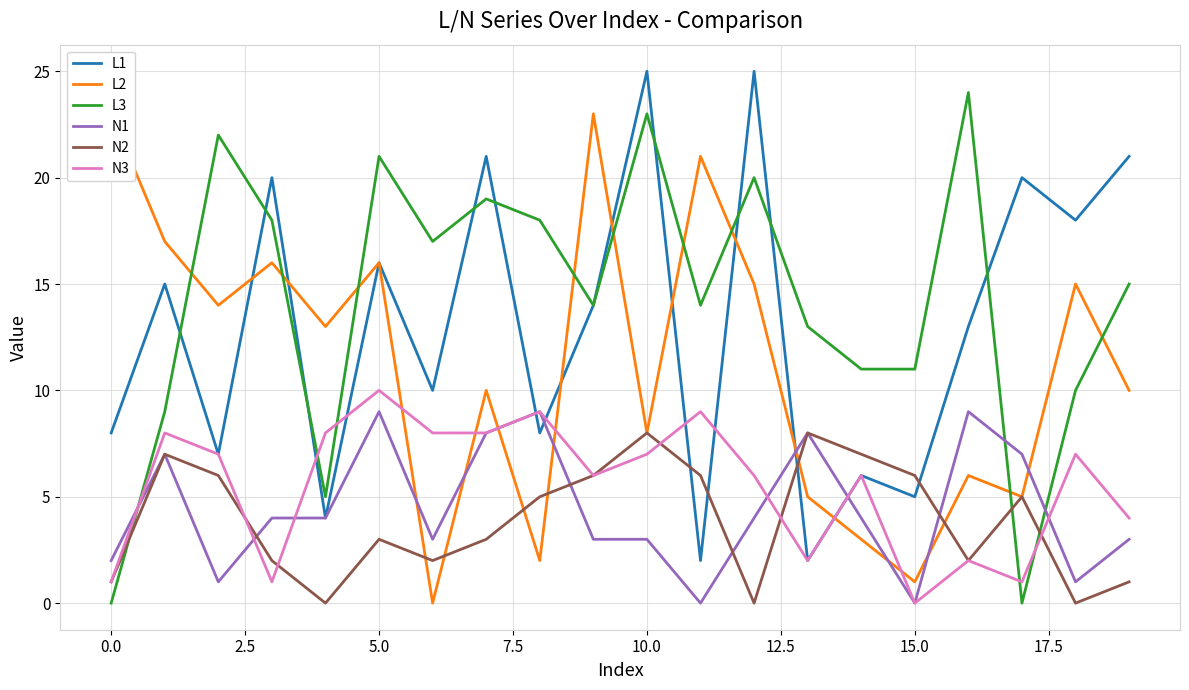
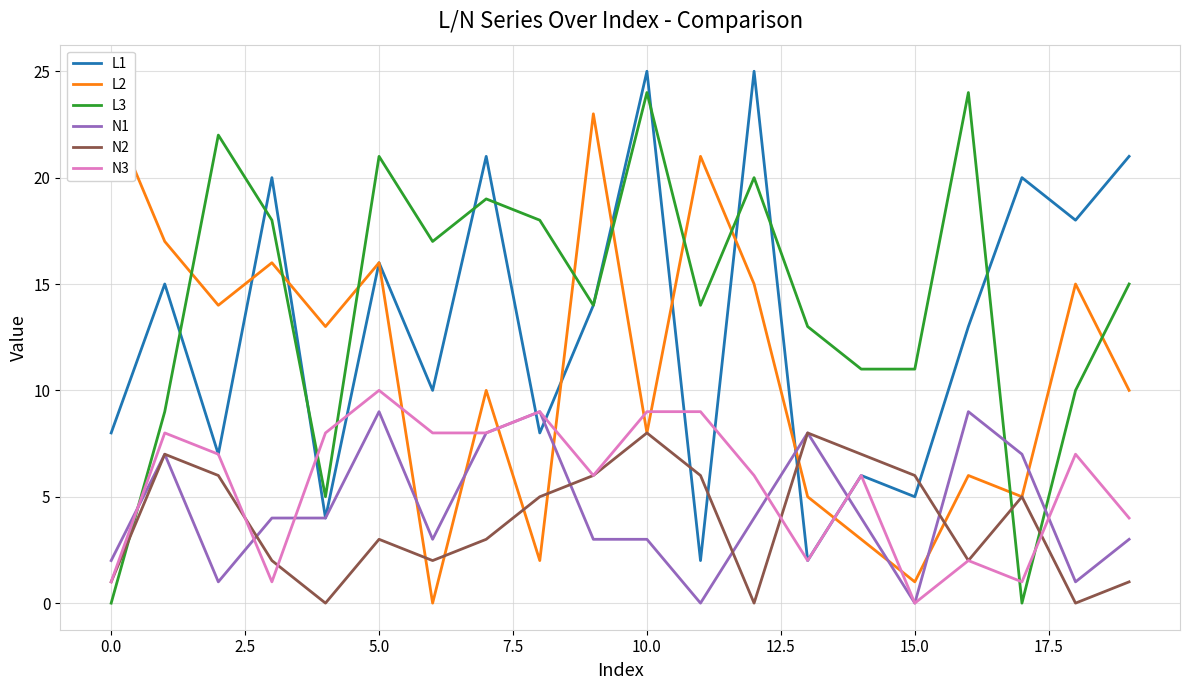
L3, 10.0: 23 -> 24
N3, 10.0: 7 -> 9
